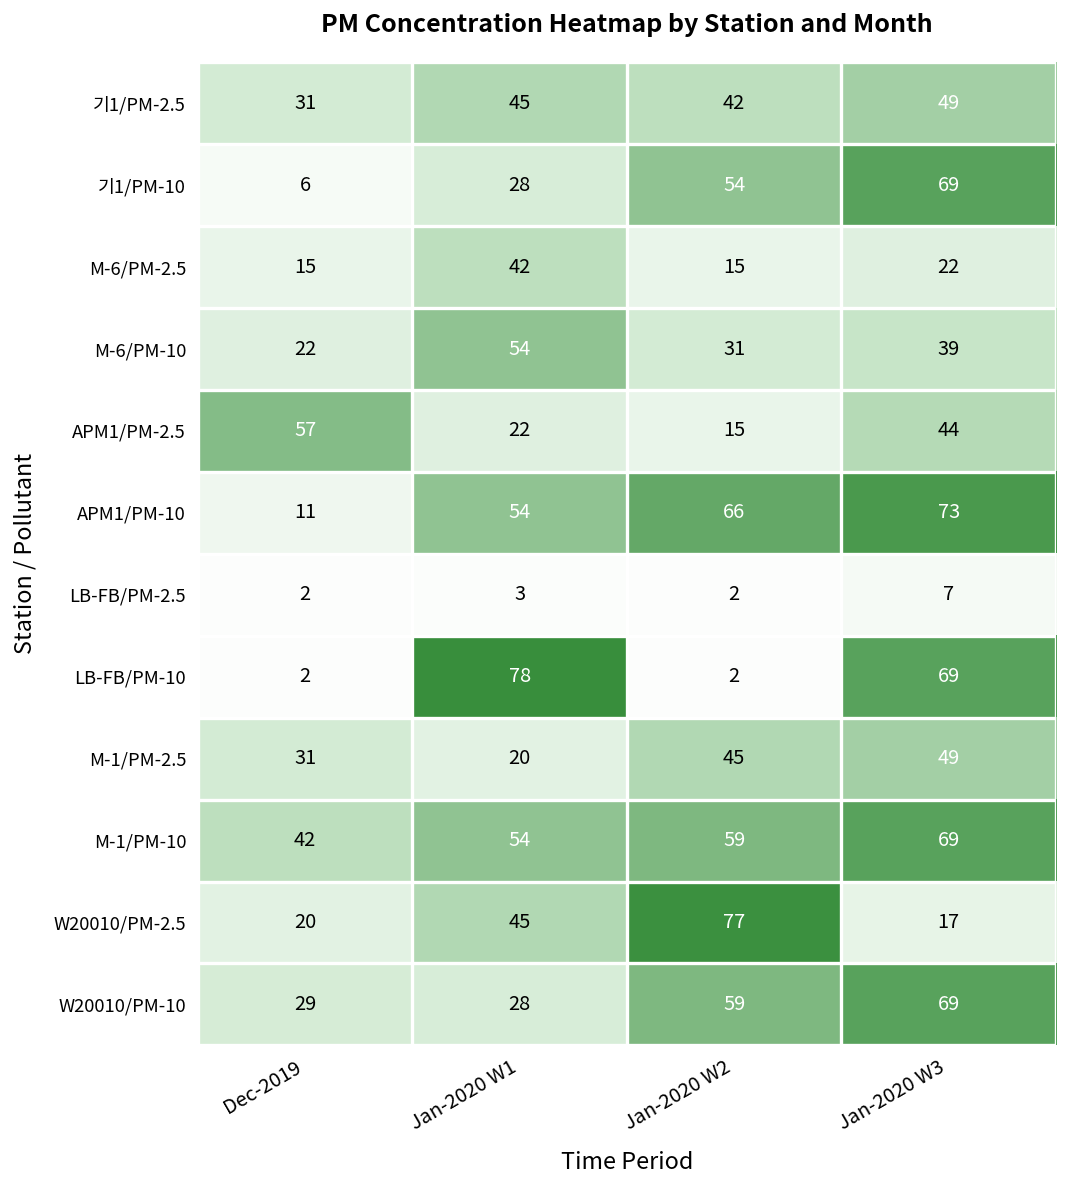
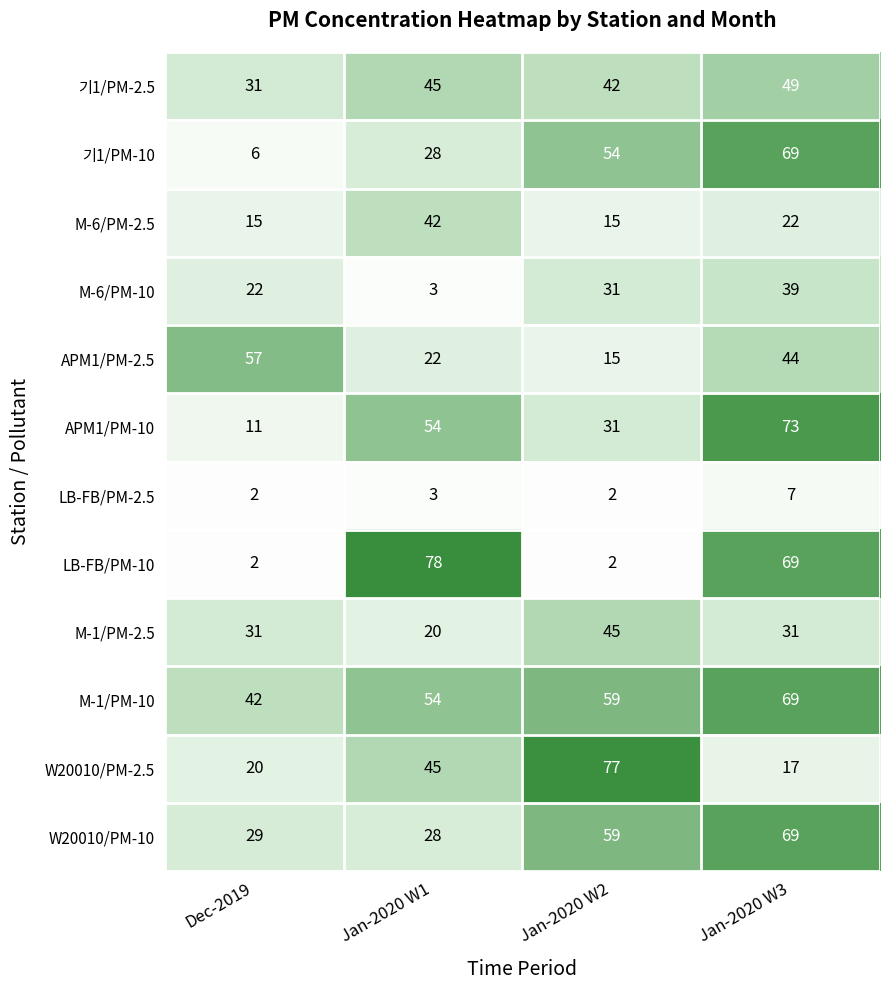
M-6/PM-10, Jan-2020 W1: 54 -> 3
APM1/PM-10, Jan-2020 W2: 66 -> 31
M-1/PM-2.5, Jan-2020 W3: 49 -> 31
